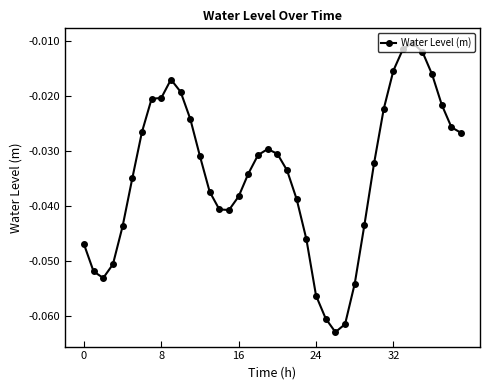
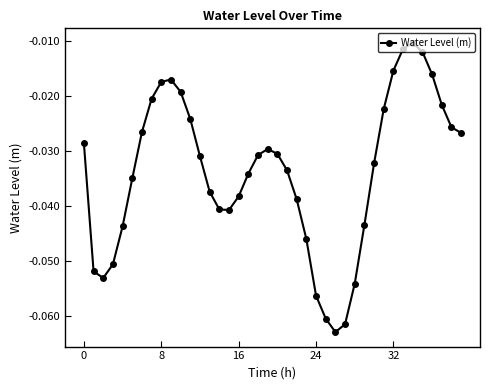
0: -0.047 -> -0.029
8: -0.020 -> -0.017
